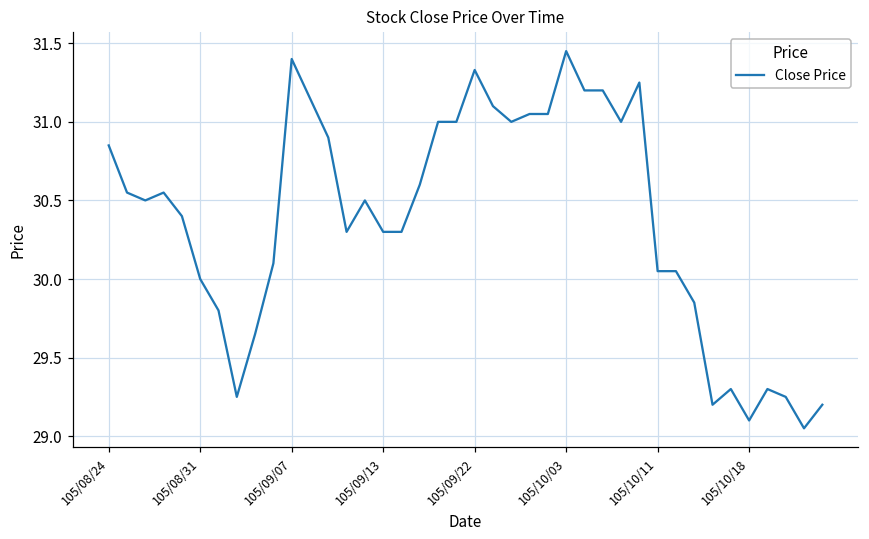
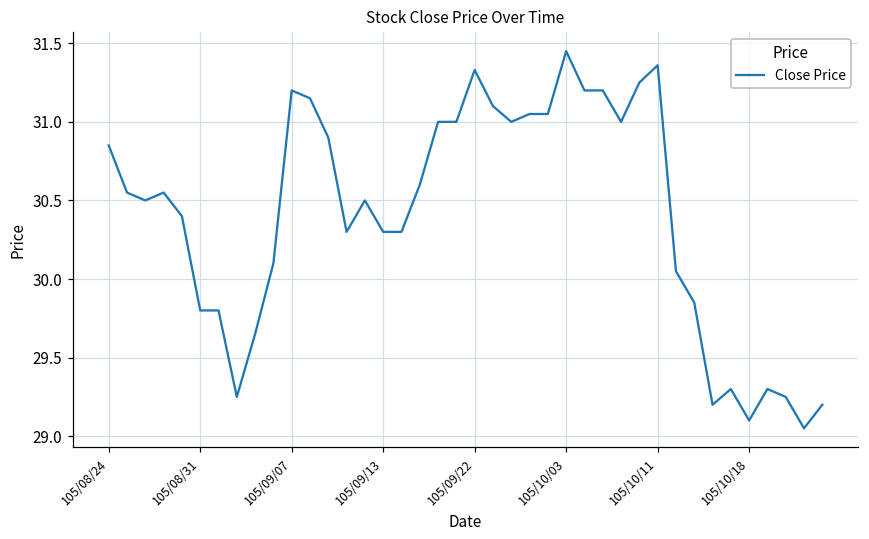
105/08/31: 30.0 -> 29.8
105/09/07: 31.4 -> 31.2
105/10/11: 30.05 -> 31.36
